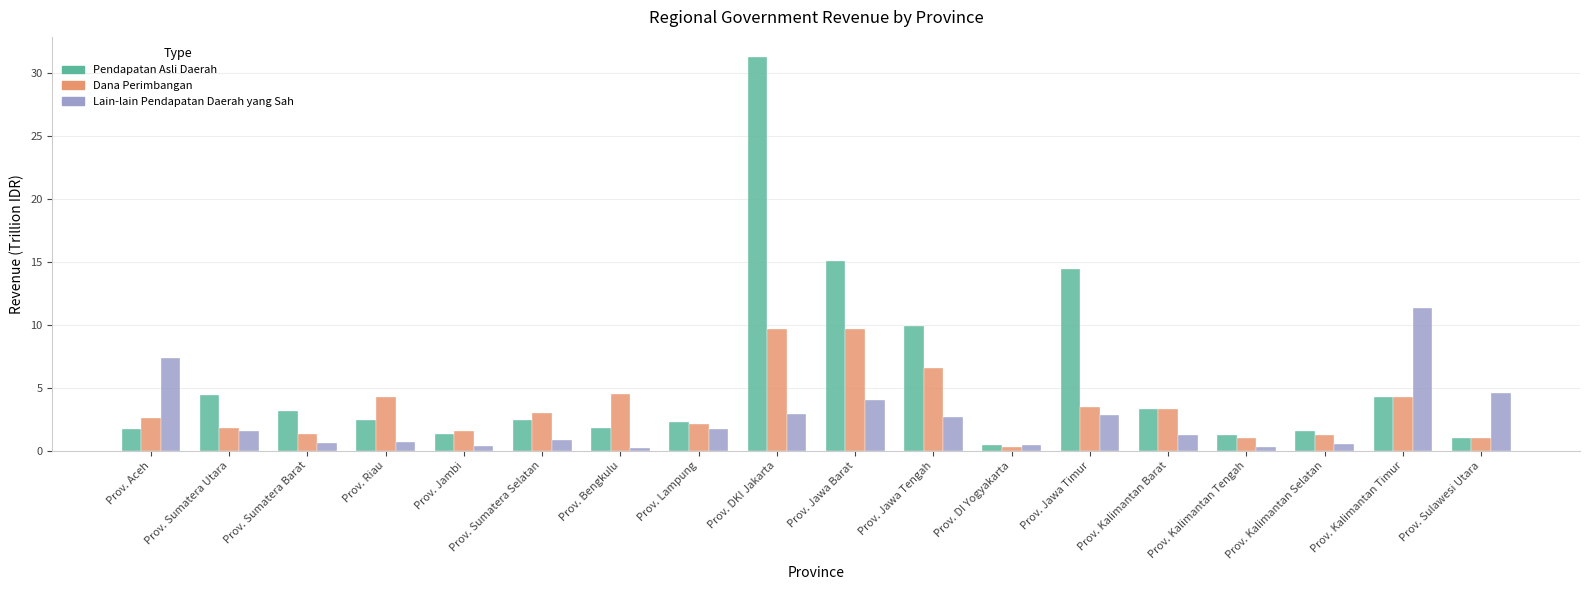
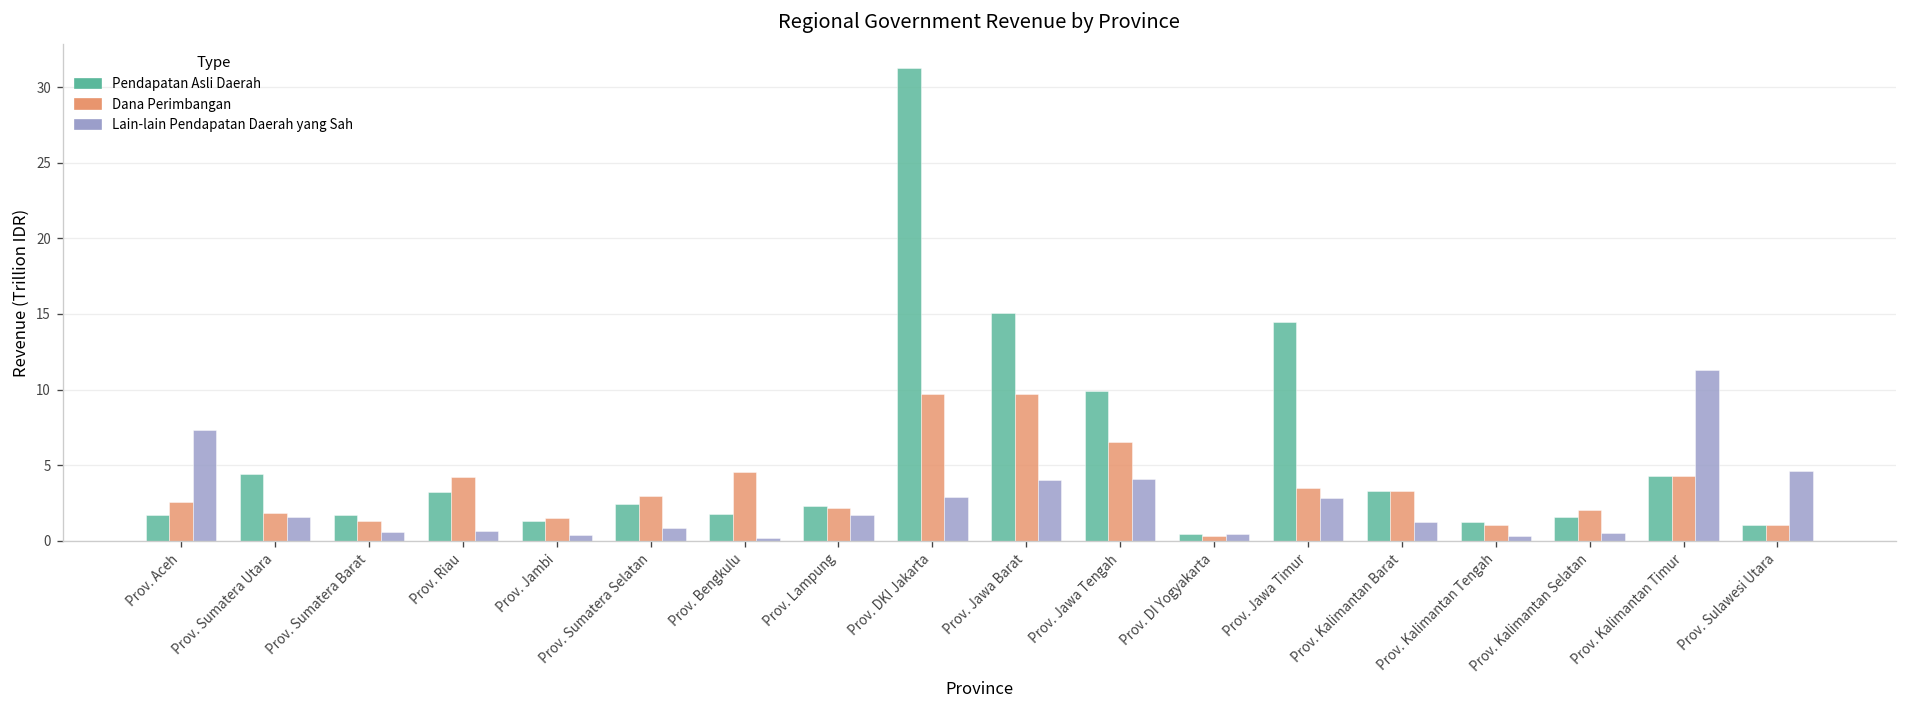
Pendapatan Asli Daerah, Prov. Sumatera Barat: 3.1 -> 1.7
Pendapatan Asli Daerah, Prov. Riau: 2.5 -> 3.2
Lain-lain Pendapatan Daerah yang Sah, Prov. Jawa Tengah: 2.7 -> 4.1
Dana Perimbangan, Prov. Kalimantan Selatan: 1.2 -> 2.0
